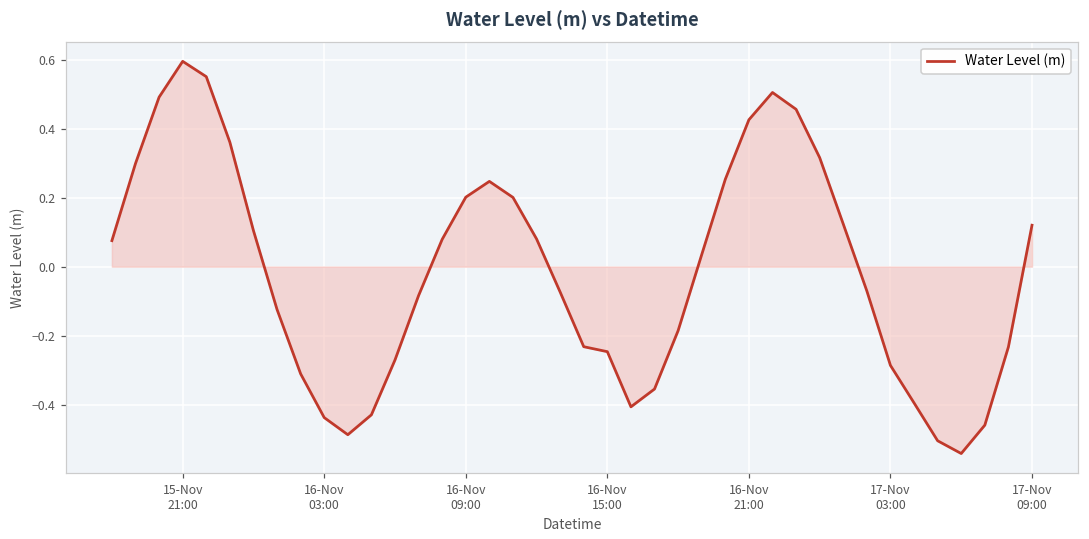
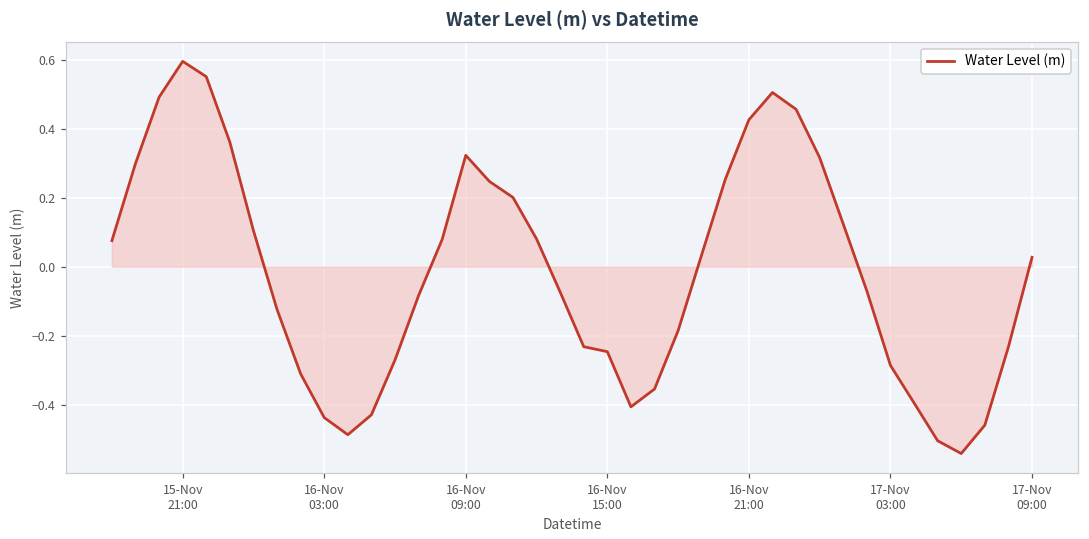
Water Level (m), 16-Nov 09:00: 0.20 -> 0.32
Water Level (m), 17-Nov 09:00: 0.12 -> 0.03
